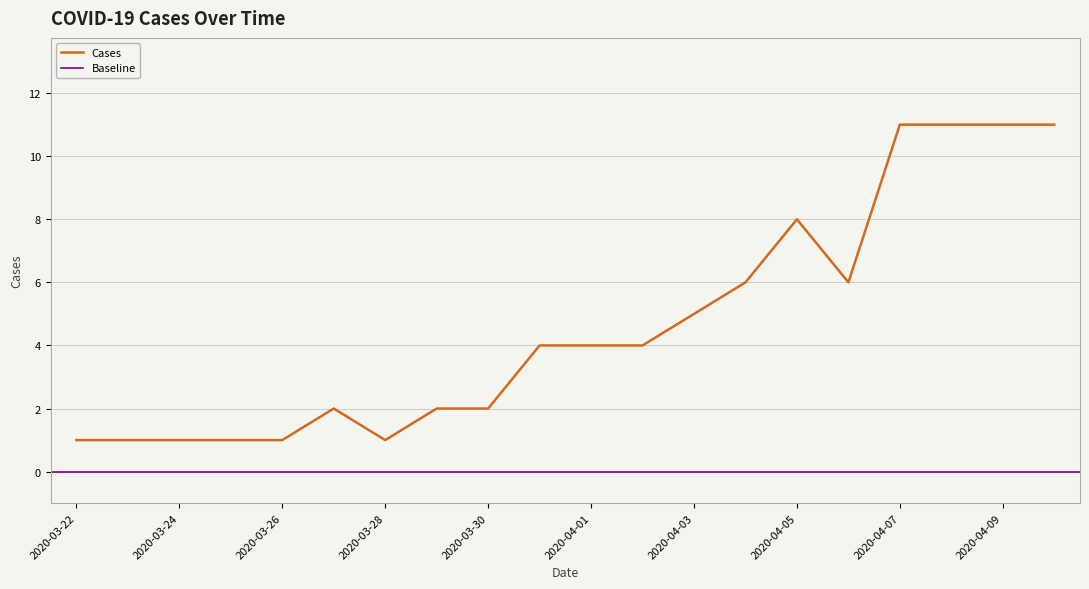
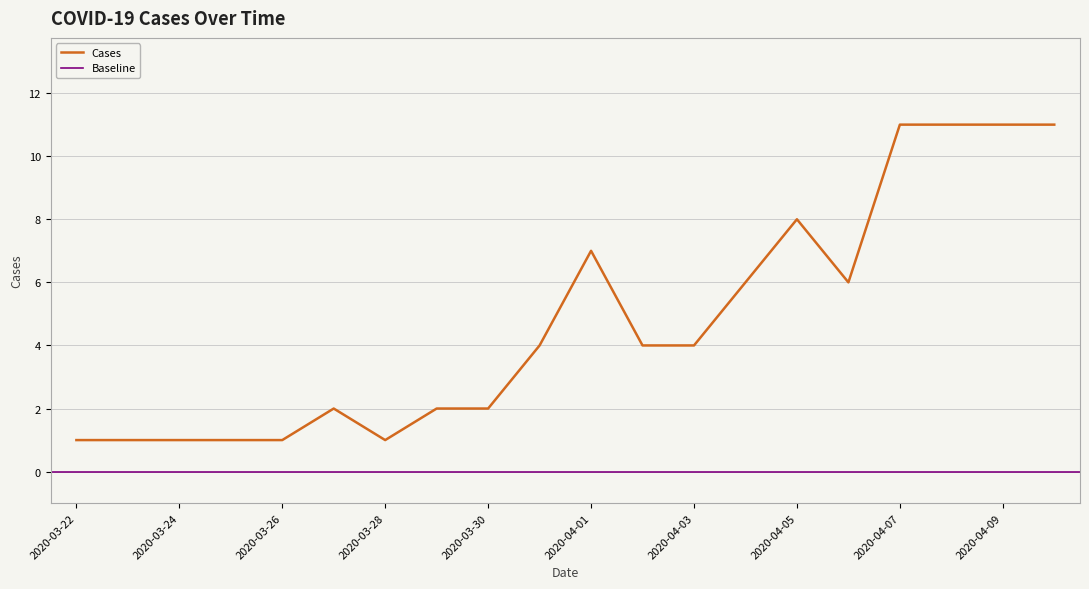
2020-04-01: 4 -> 7
2020-04-03: 5 -> 4
